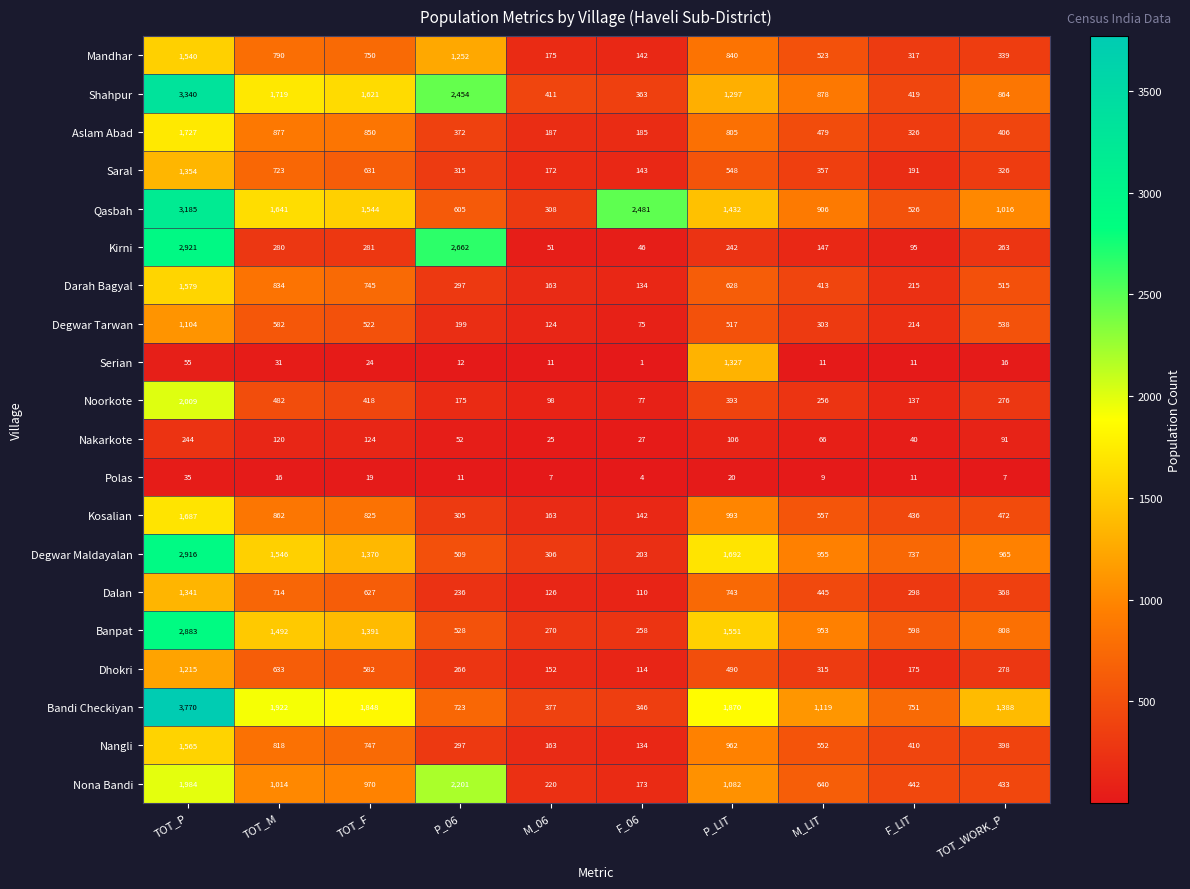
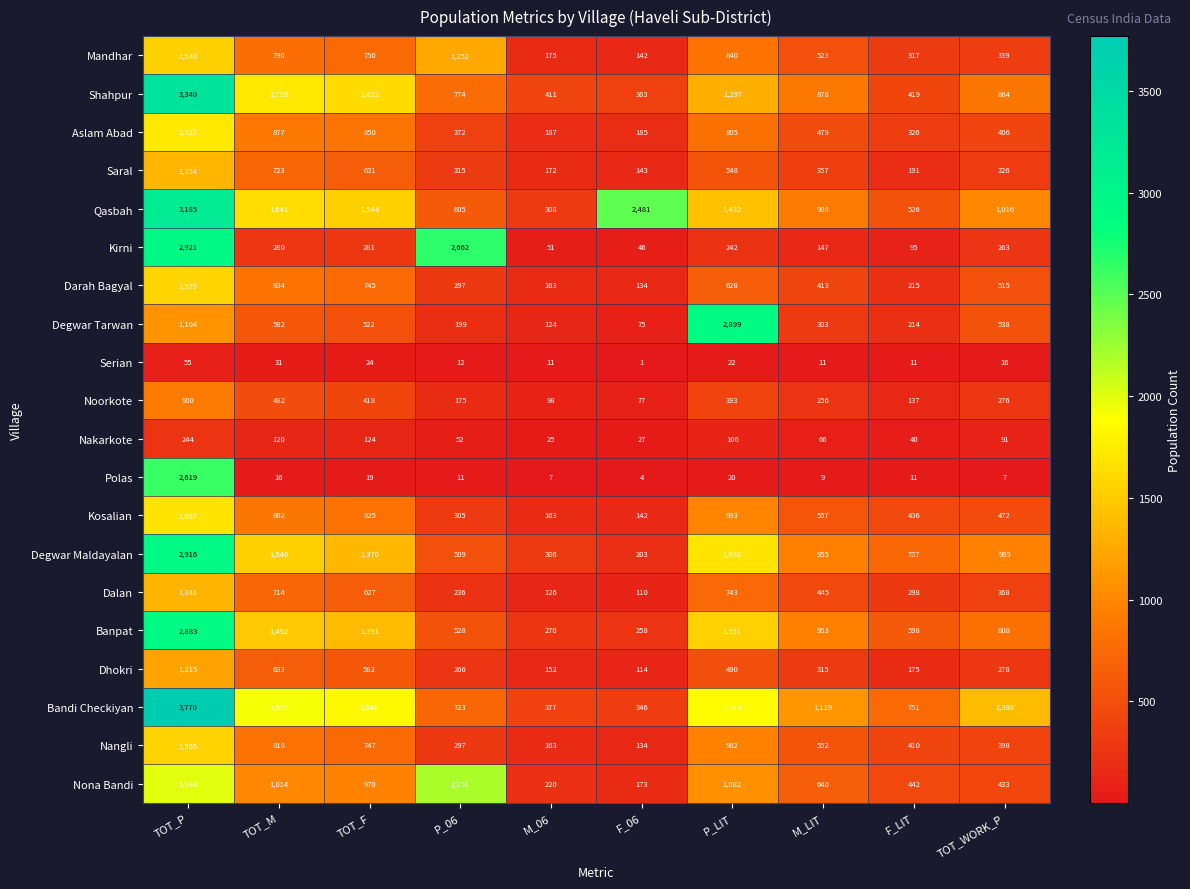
Shahpur, P_06: 2,454 -> 774
Degwar Tarwan, P_LIT: 517 -> 2,899
Serian, P_LIT: 1,327 -> 22
Noorkote, TOT_P: 2,009 -> 900
Polas, TOT_P: 35 -> 2,619
